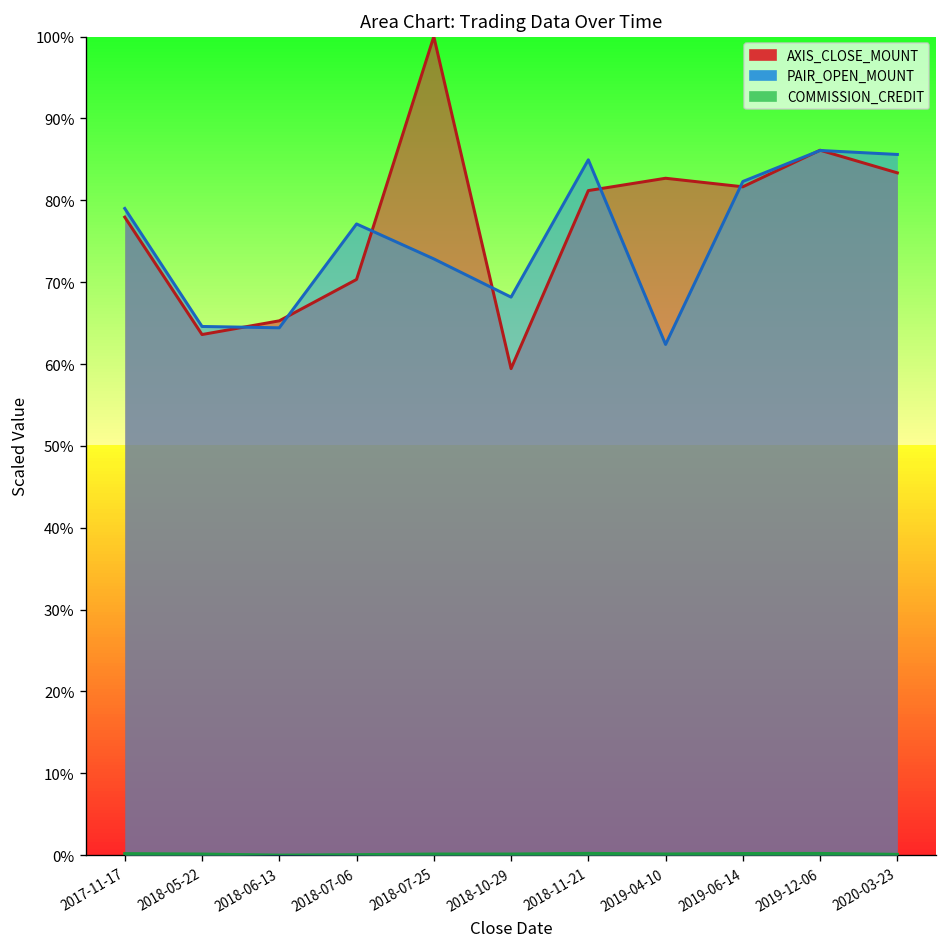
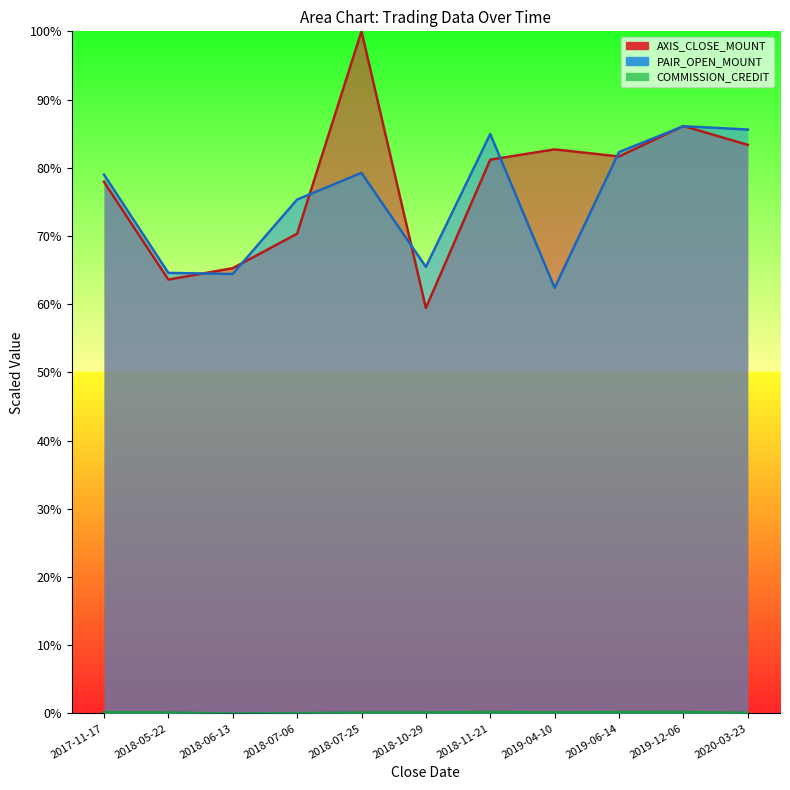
PAIR_OPEN_MOUNT, 2018-07-06: 77% -> 75%
PAIR_OPEN_MOUNT, 2018-07-25: 73% -> 79%
PAIR_OPEN_MOUNT, 2018-10-29: 68% -> 65%
